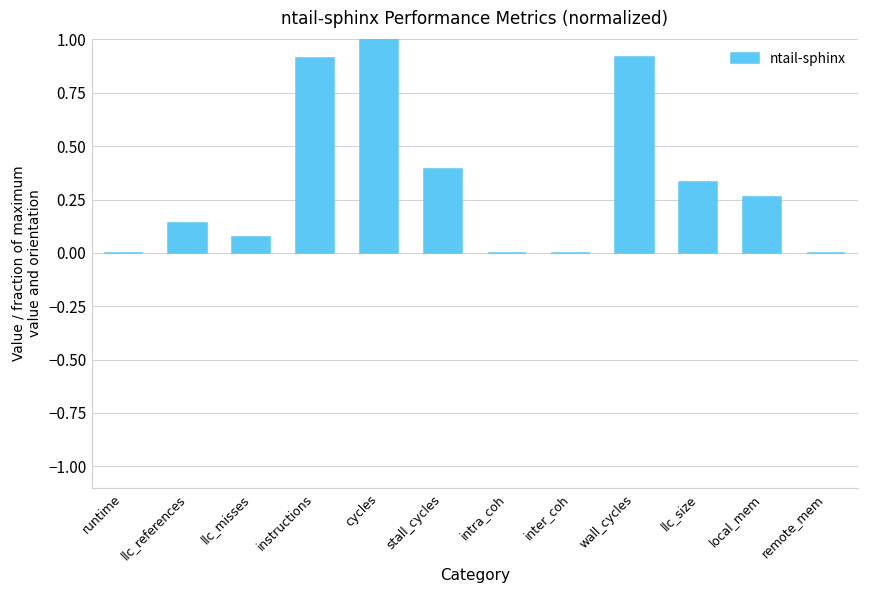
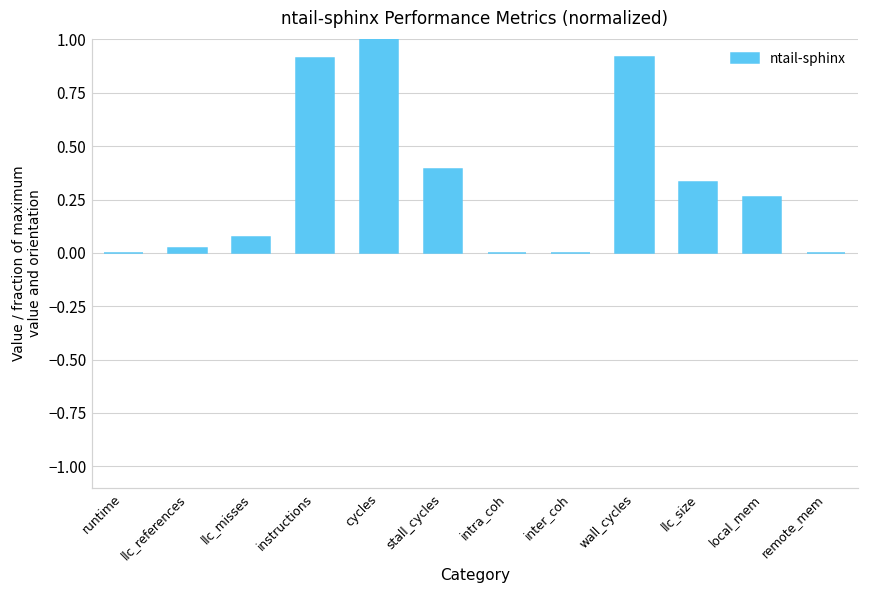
llc_references: 0.14 -> 0.02
